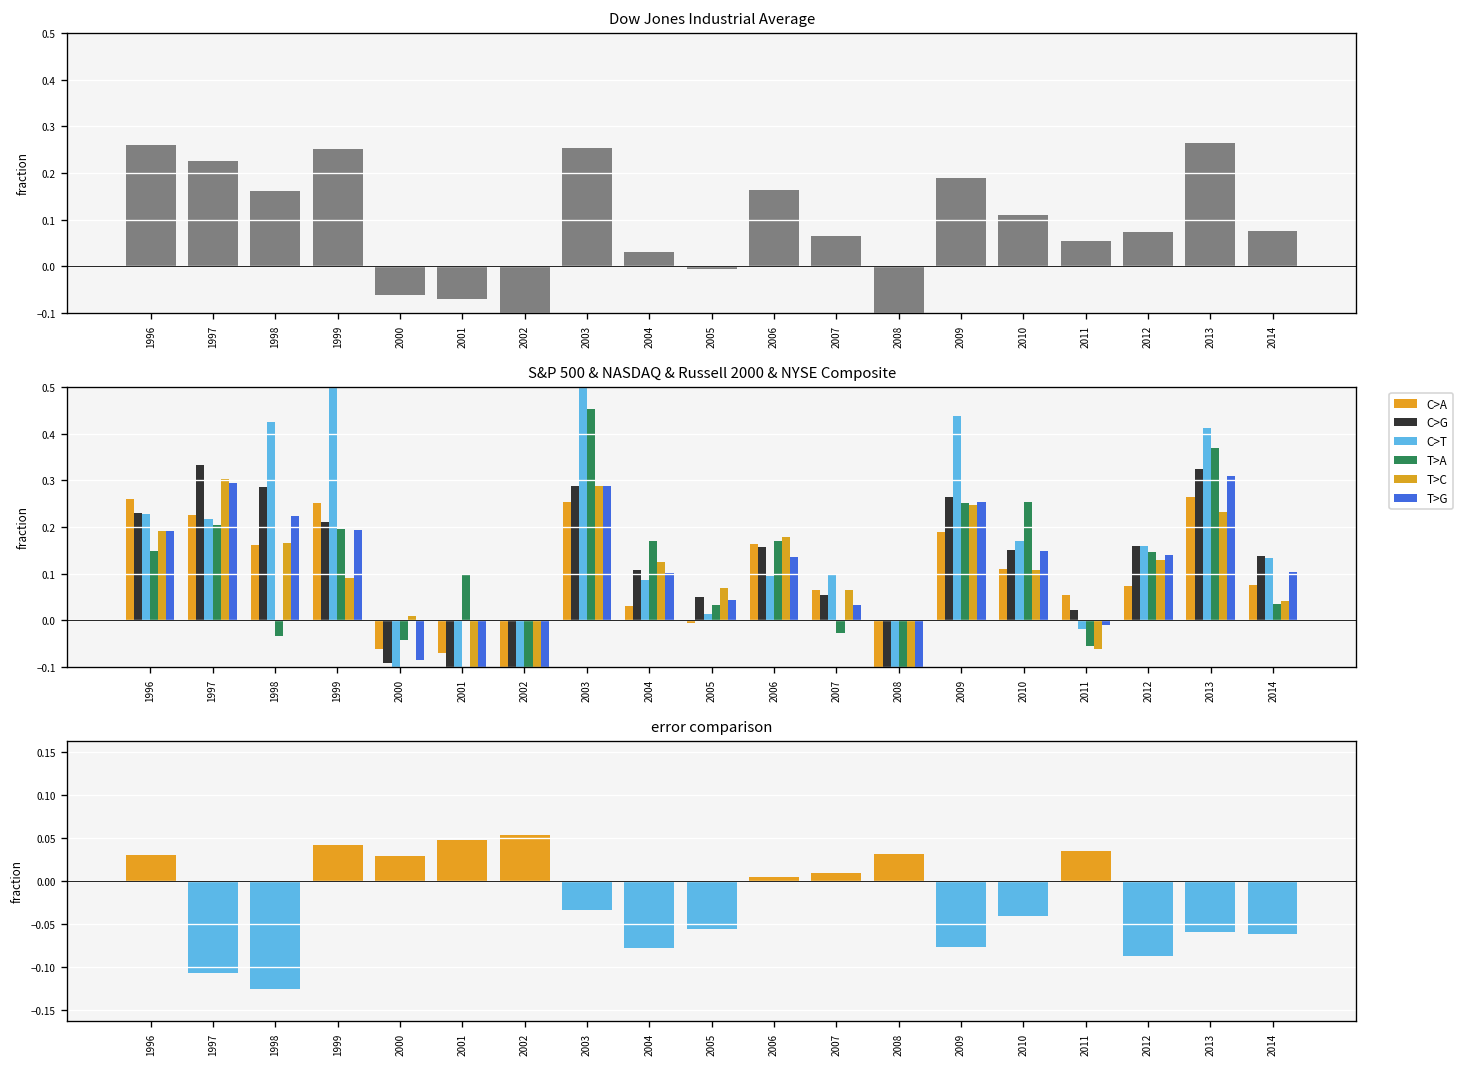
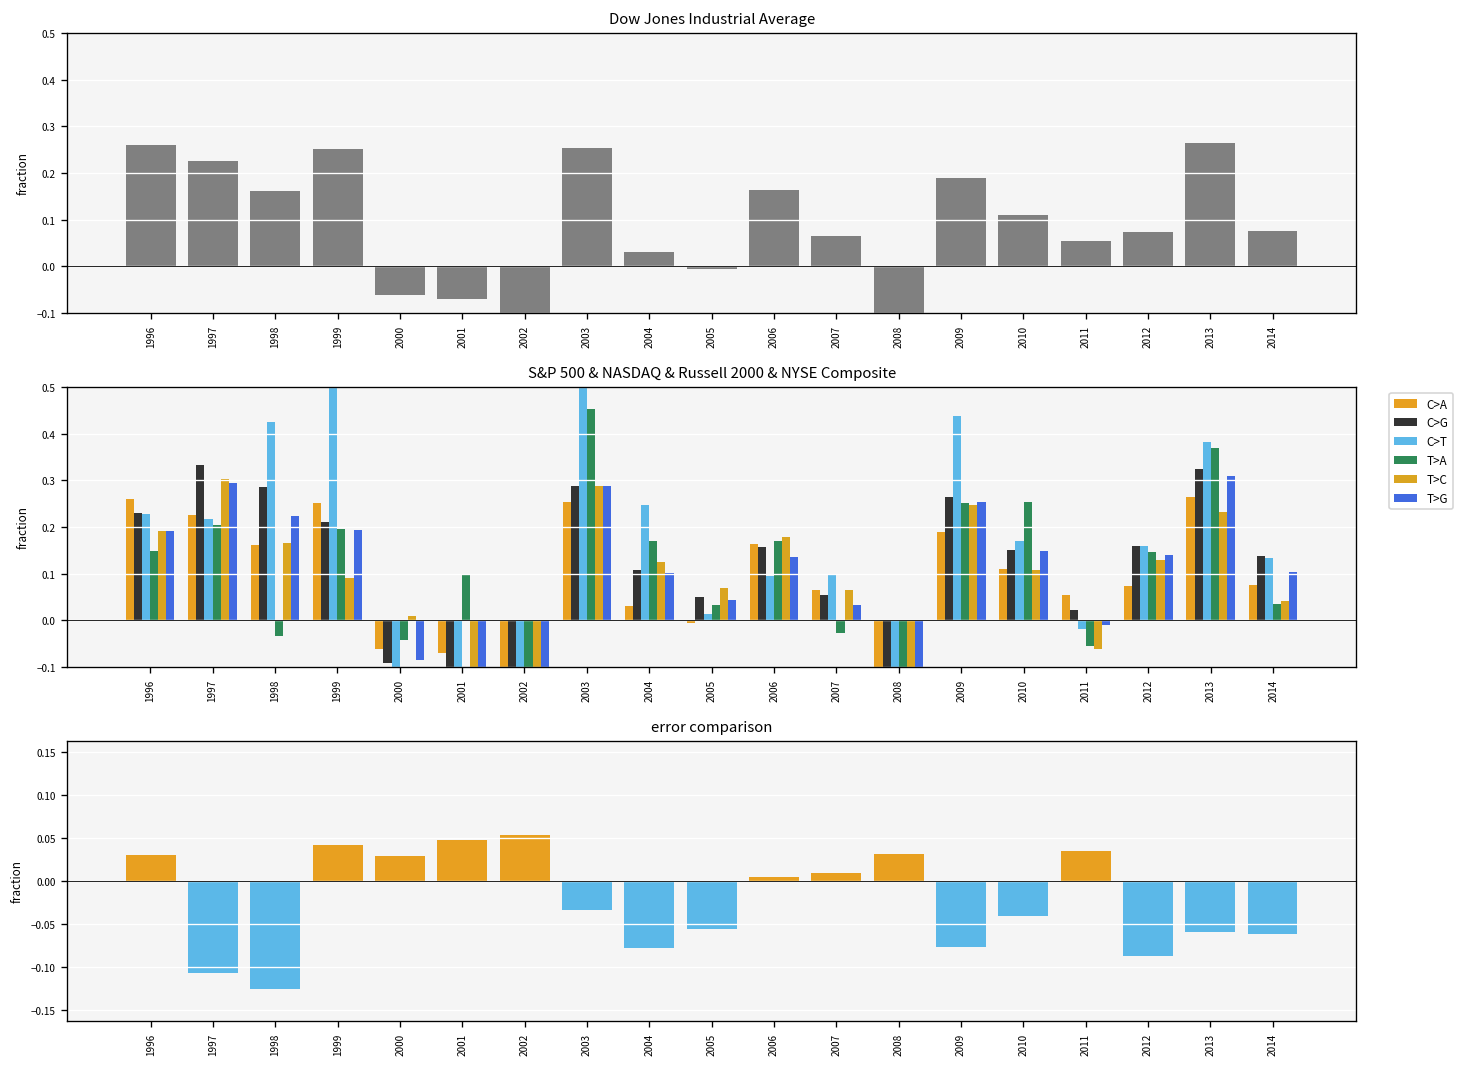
S&P 500 & NASDAQ & Russell 2000 & NYSE Composite, C>T, 2004: 0.09 -> 0.25
S&P 500 & NASDAQ & Russell 2000 & NYSE Composite, C>T, 2013: 0.41 -> 0.38
